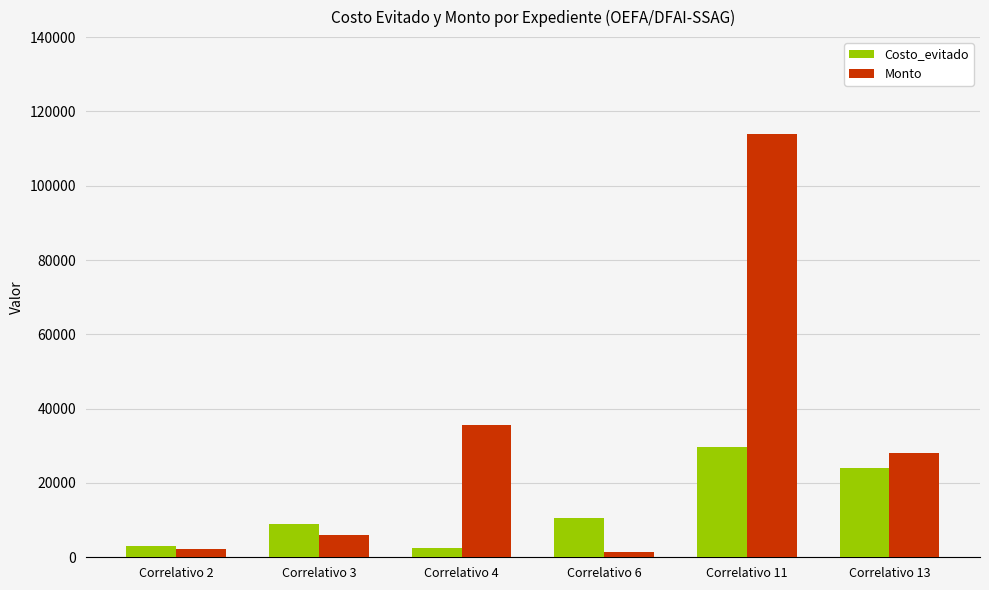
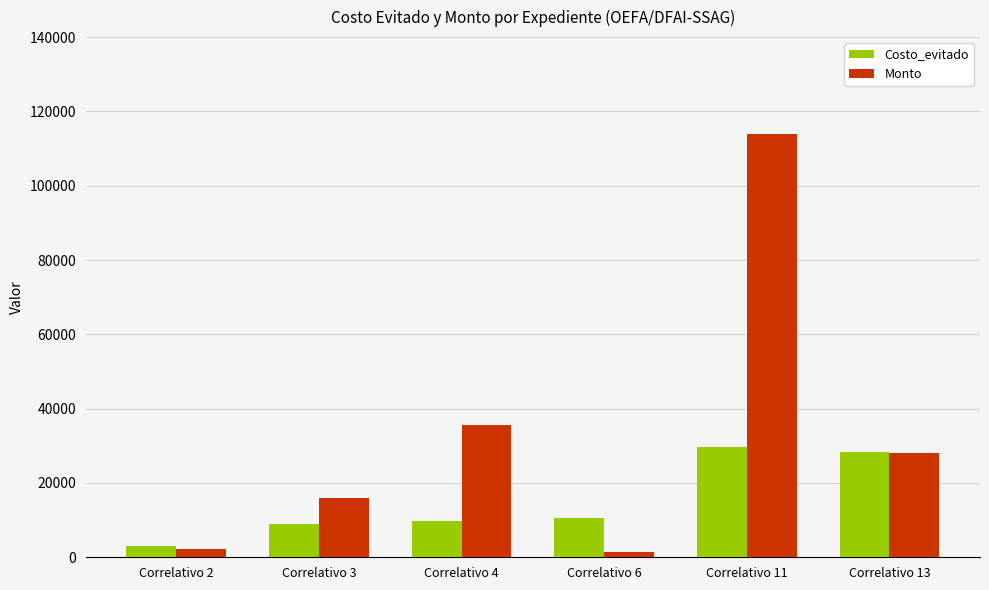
Monto, Correlativo 3: 6000 -> 16000
Costo_evitado, Correlativo 4: 3000 -> 10000
Costo_evitado, Correlativo 13: 24000 -> 28000
